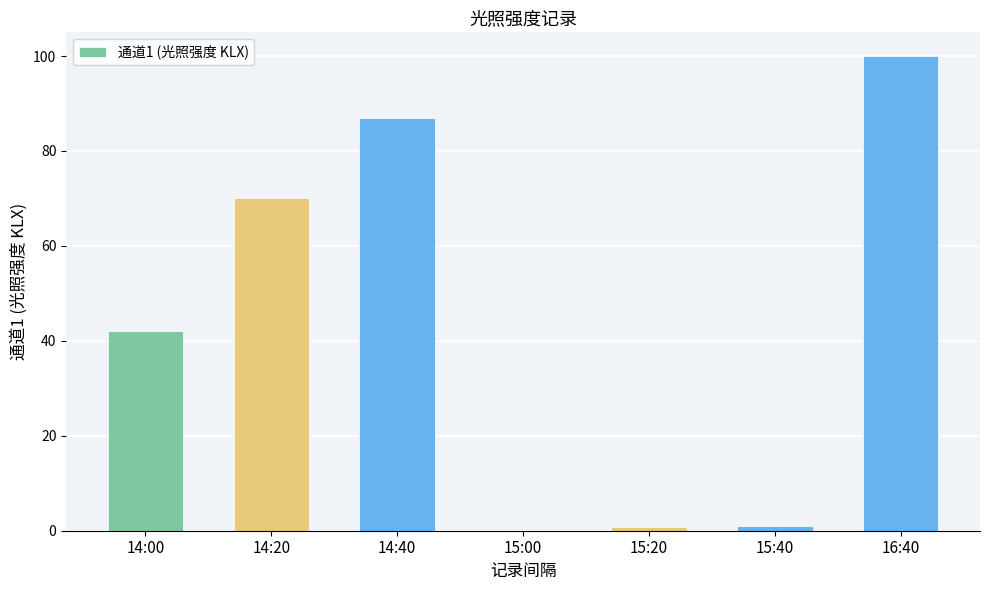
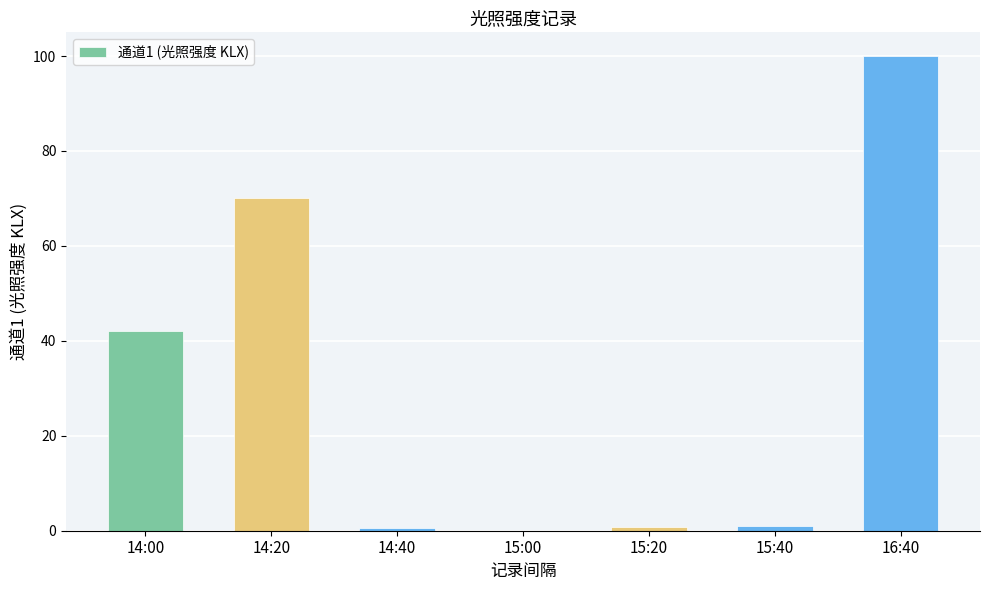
14:40: 87 -> 1
